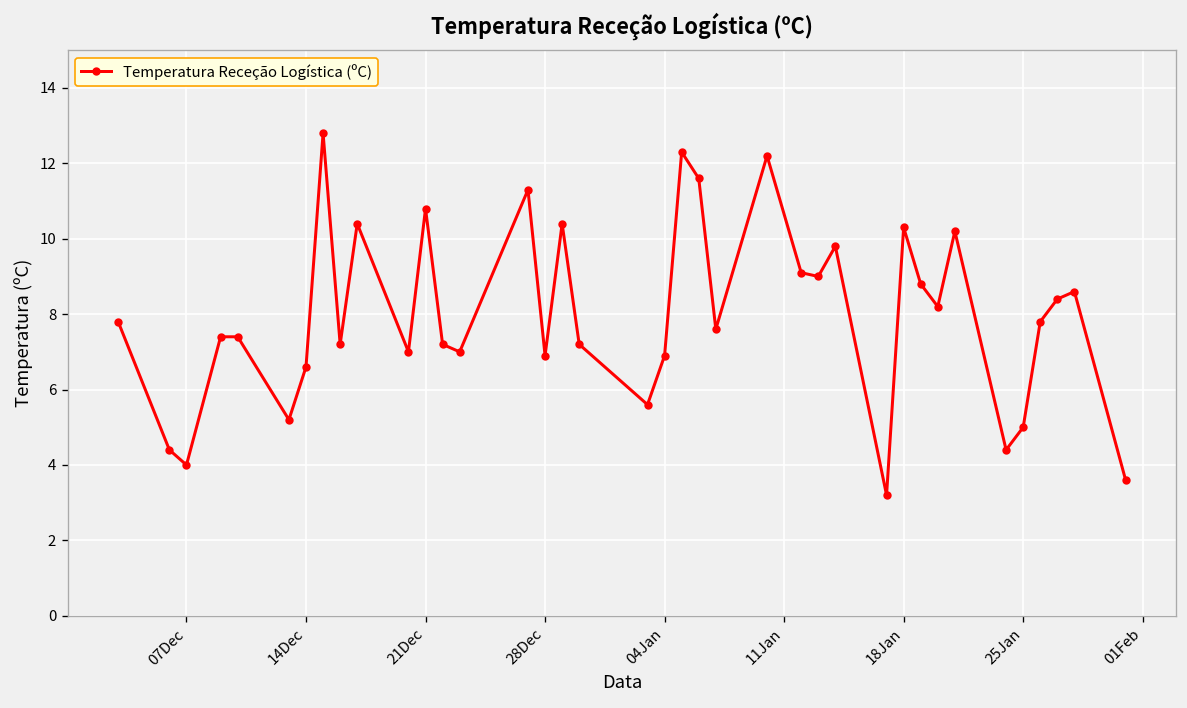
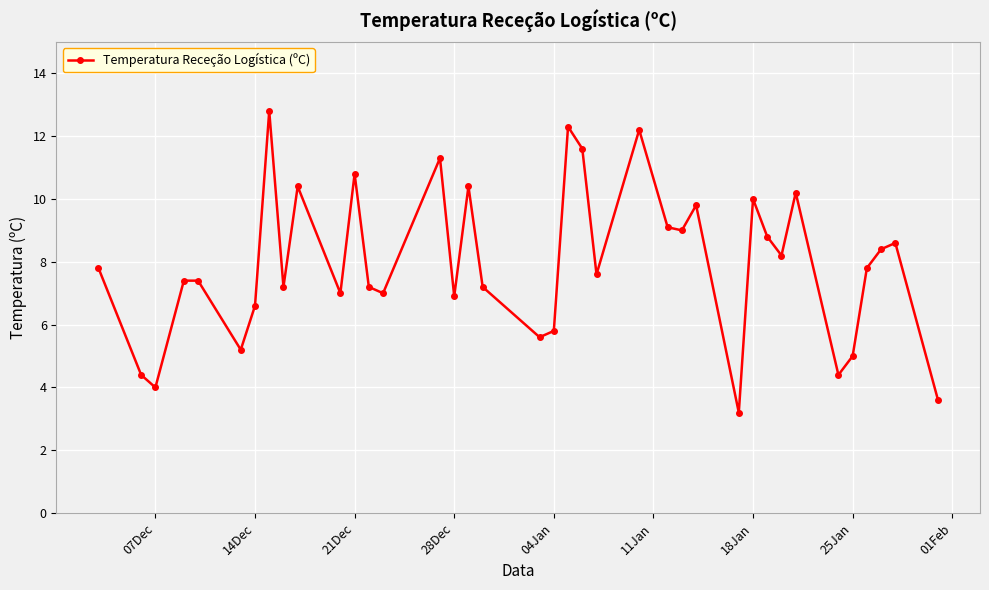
04Jan: 6.9 -> 5.8
18Jan: 10.3 -> 10.0
